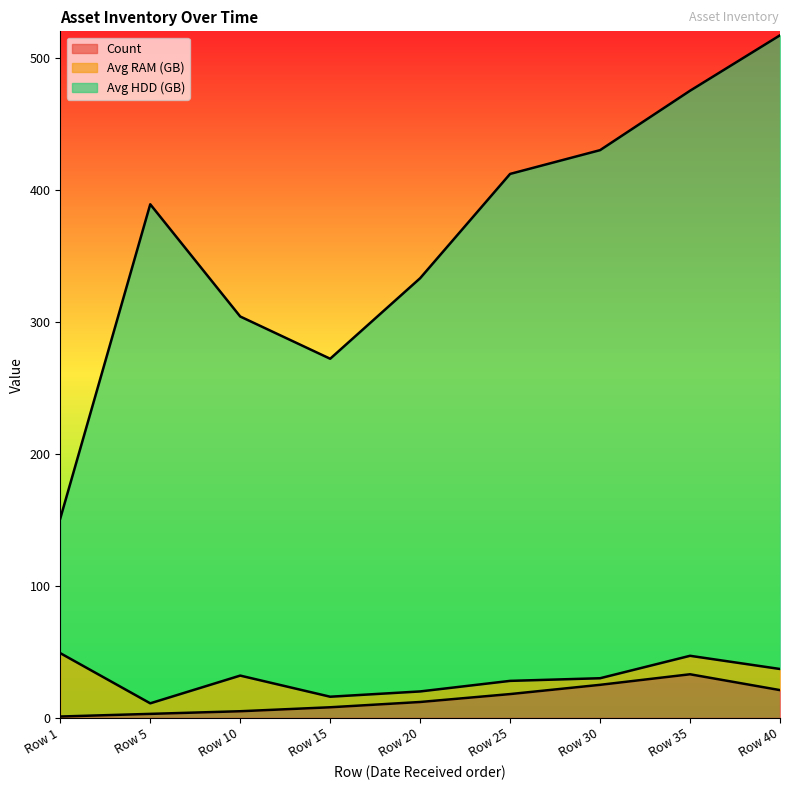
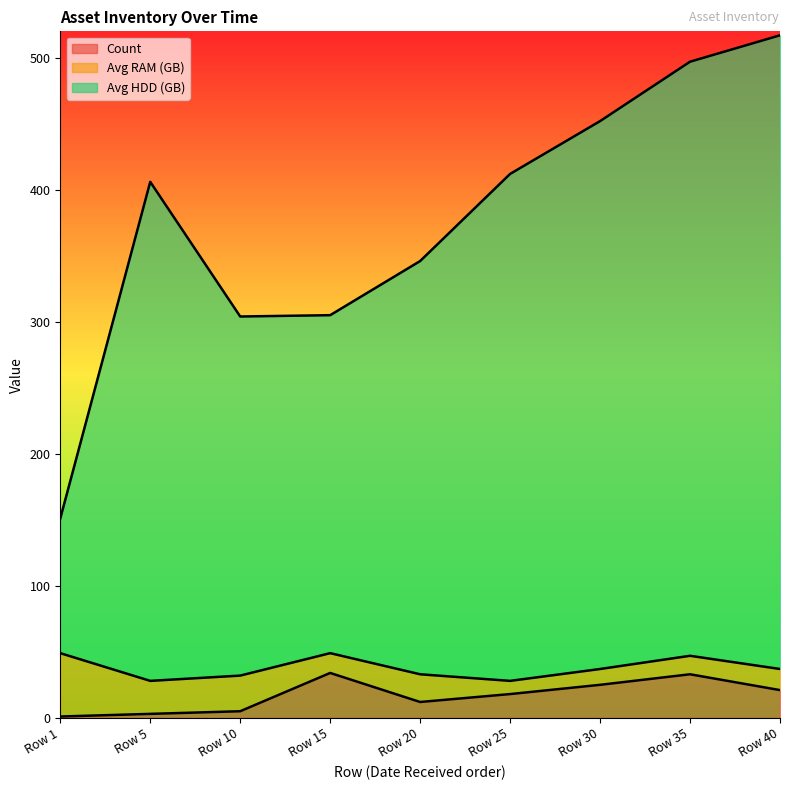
Avg RAM (GB), Row 5: 8 -> 25
Count, Row 15: 8 -> 34
Avg RAM (GB), Row 15: 8 -> 15
Avg RAM (GB), Row 20: 8 -> 21
Avg RAM (GB), Row 30: 5 -> 12
Avg HDD (GB), Row 30: 400 -> 415
Avg HDD (GB), Row 35: 428 -> 450
